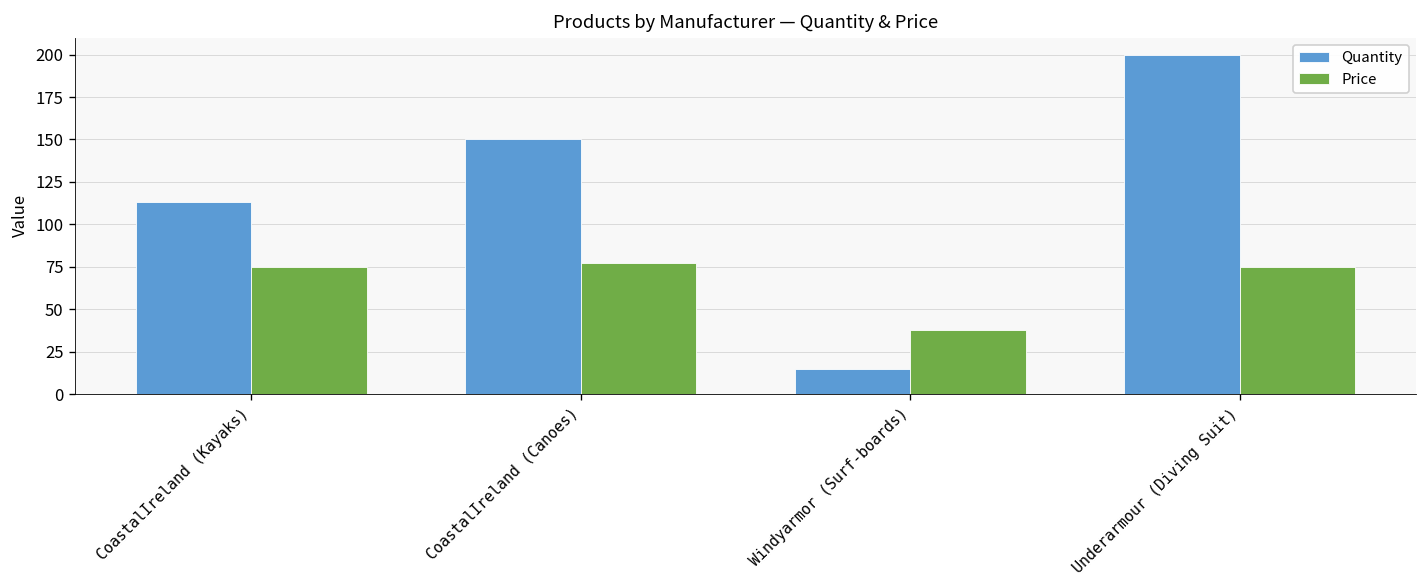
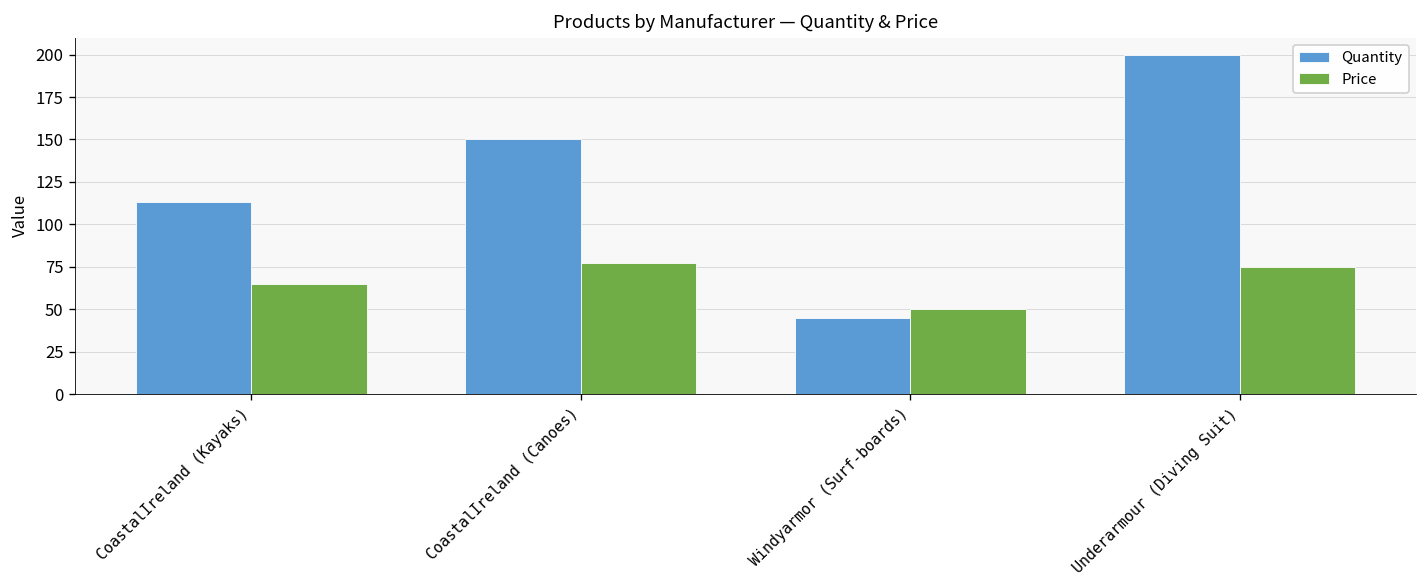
Price, CoastalIreland (Kayaks): 75 -> 65
Quantity, Windyarmor (Surf-boards): 15 -> 45
Price, Windyarmor (Surf-boards): 38 -> 50
